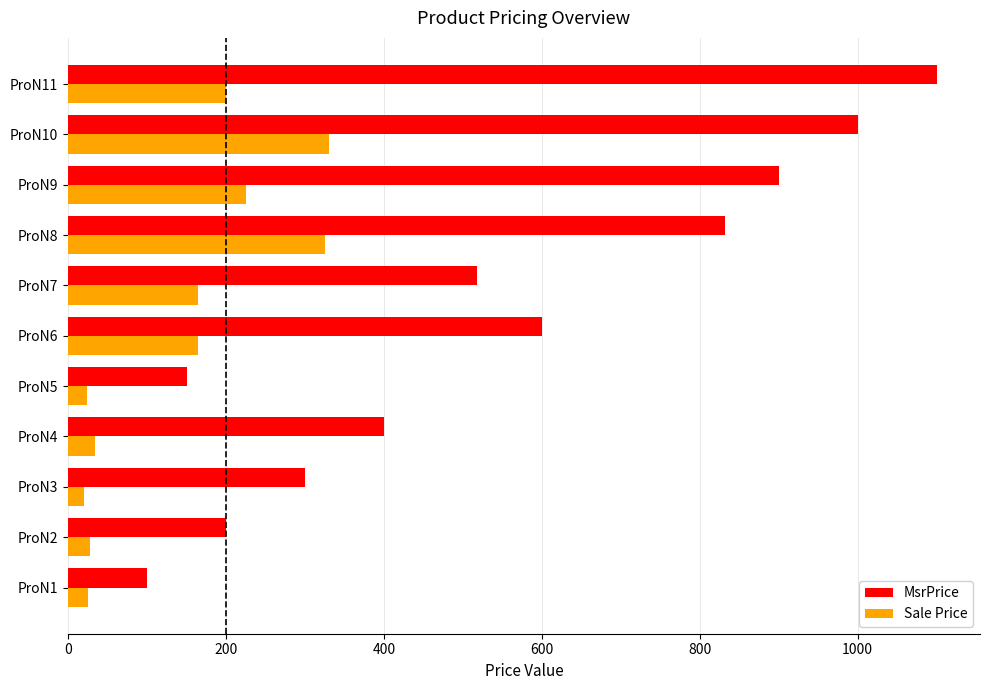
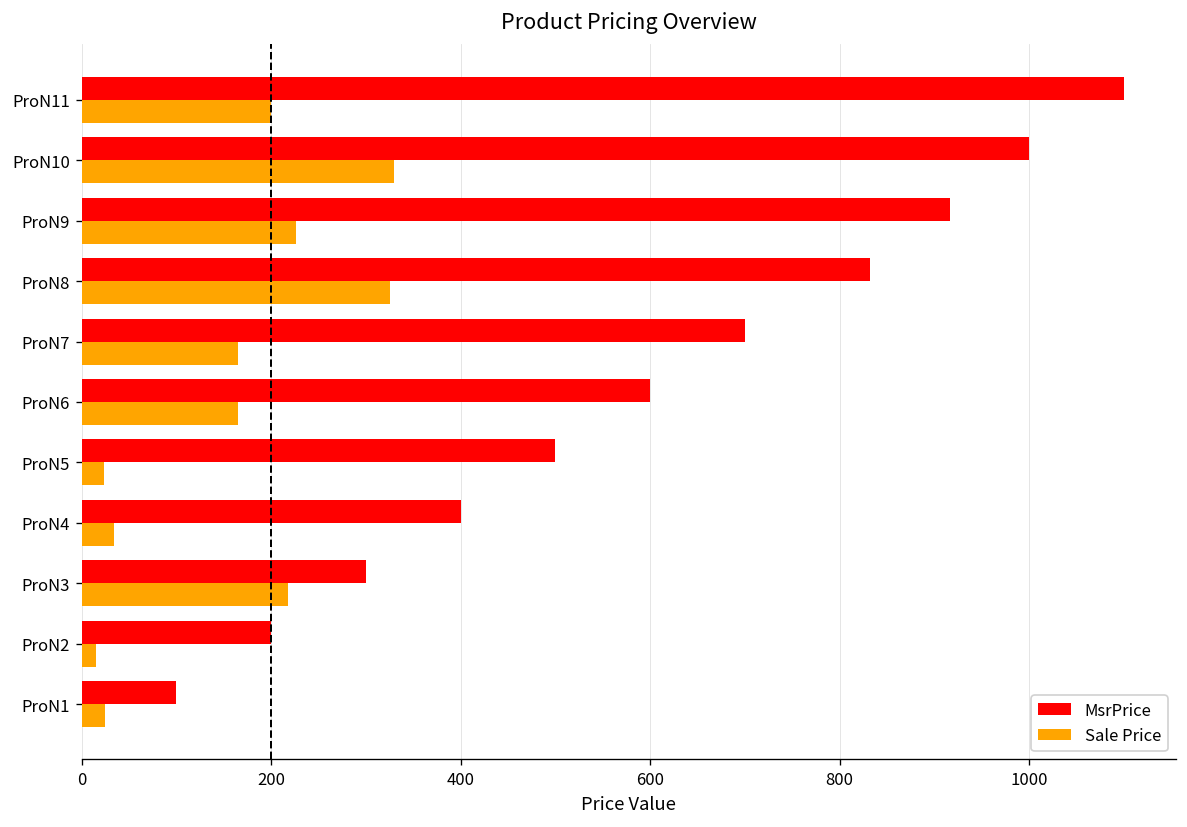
MsrPrice, ProN9: 900 -> 920
MsrPrice, ProN7: 520 -> 700
MsrPrice, ProN5: 150 -> 500
Sale Price, ProN3: 20 -> 220
Sale Price, ProN2: 30 -> 20
